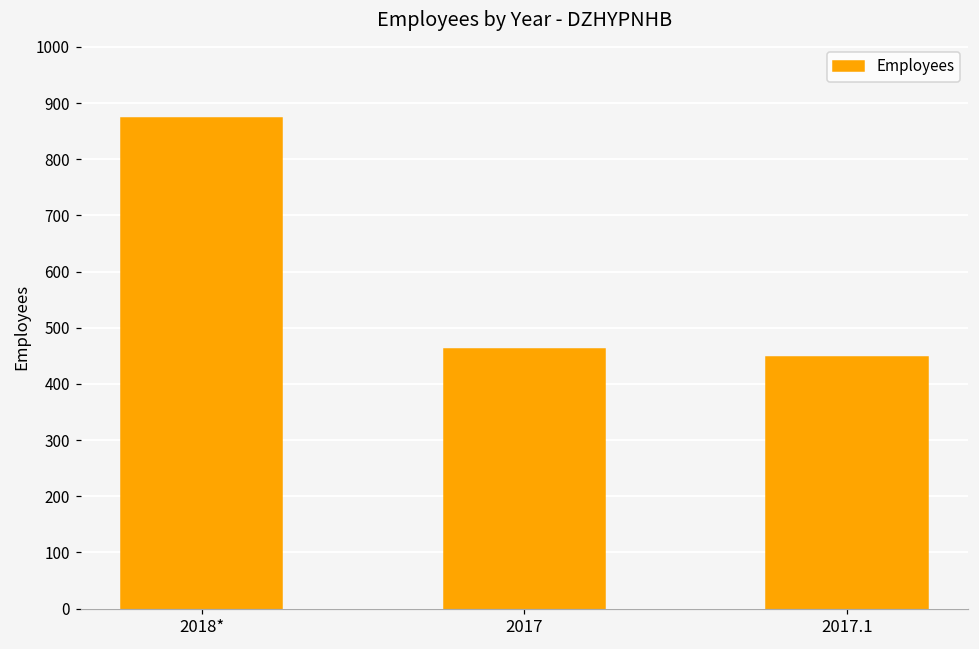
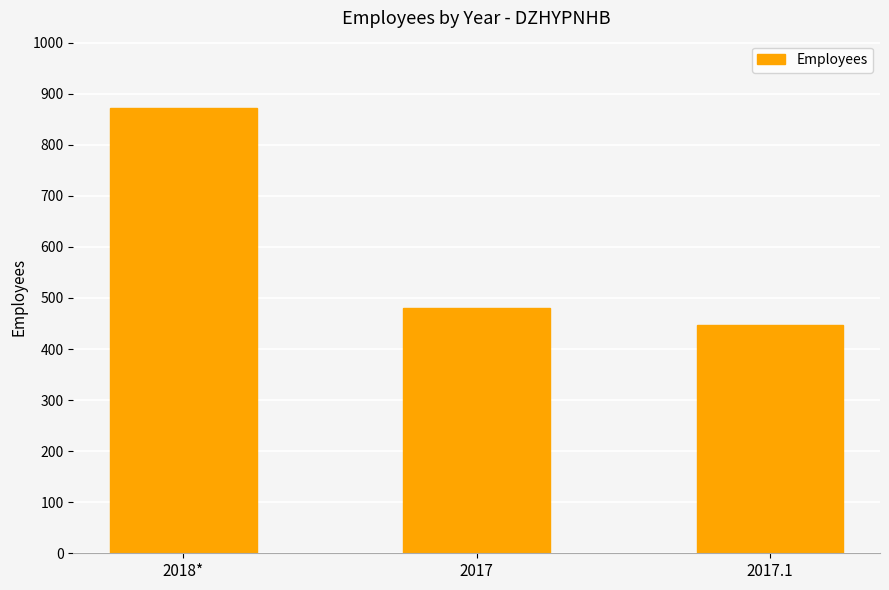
2017: 460 -> 480
